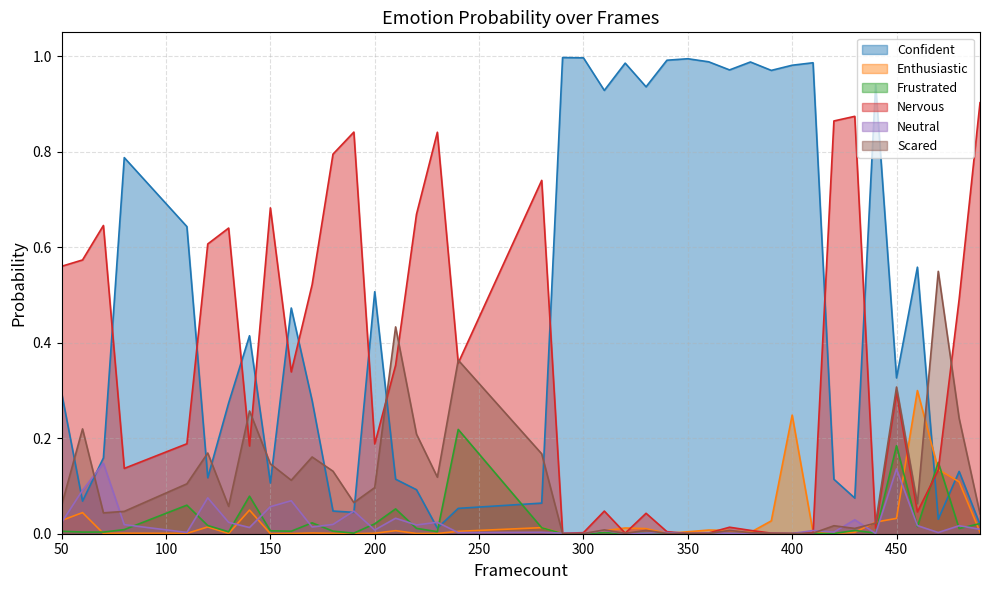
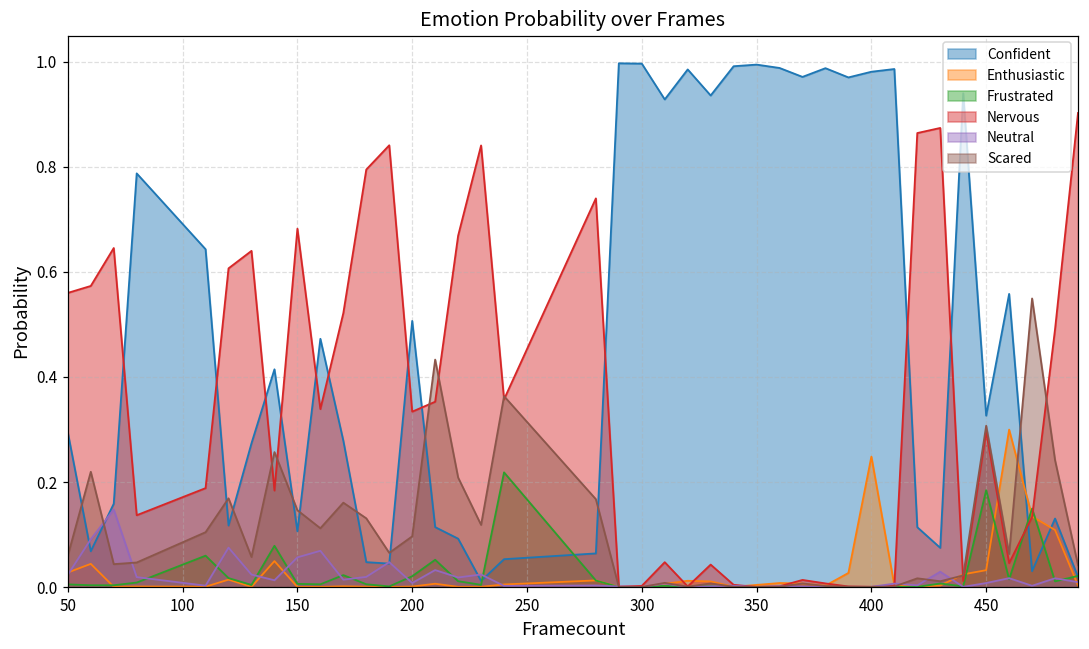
Nervous, 200: 0.19 -> 0.33
Neutral, 450: 0.14 -> 0.01
